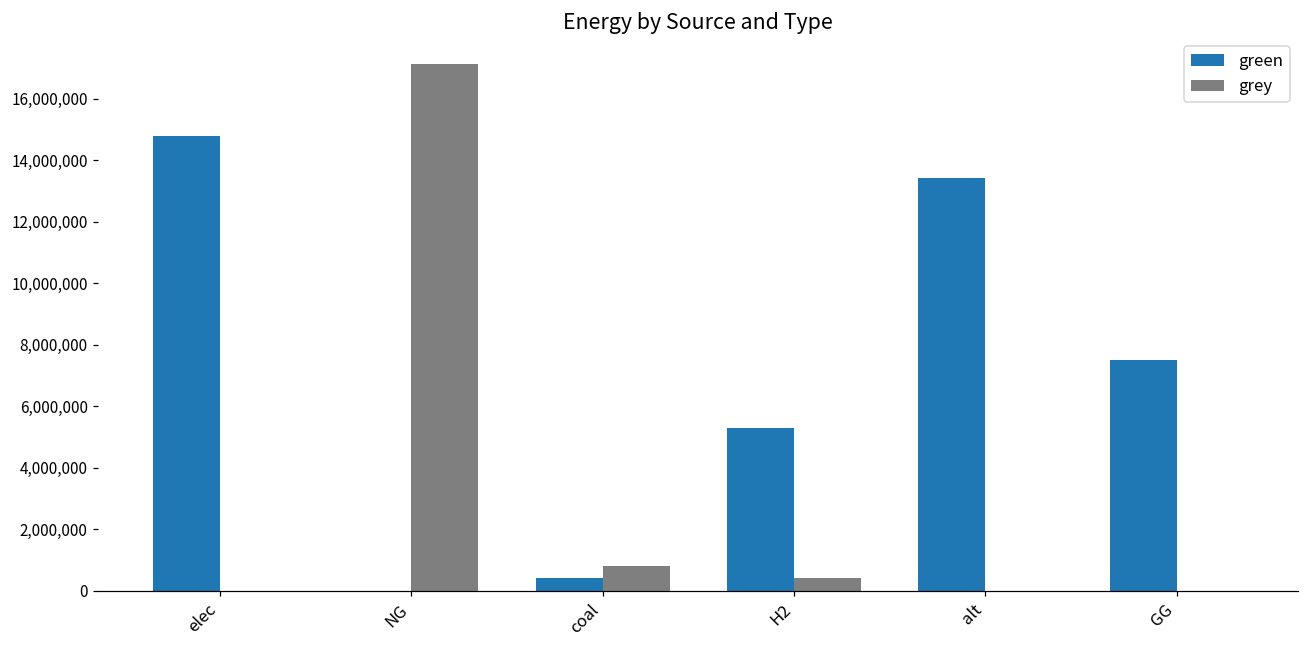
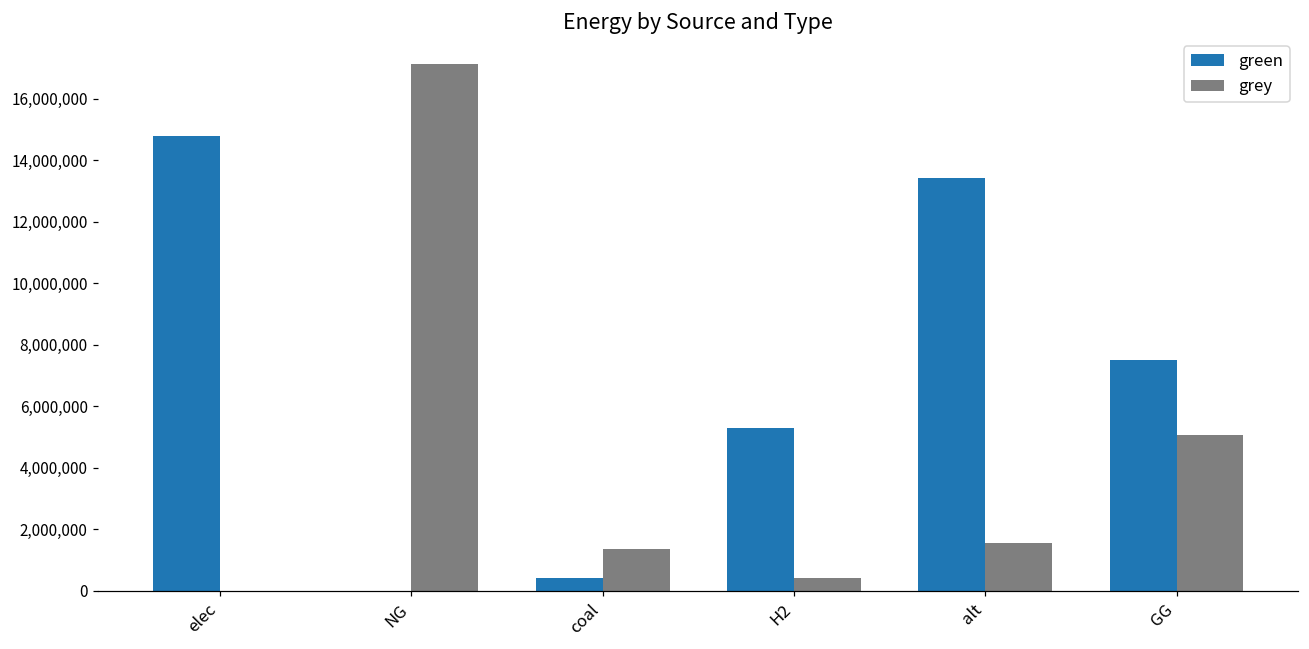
grey, coal: 800,000 -> 1,400,000
grey, alt: 0 -> 1,600,000
grey, GG: 0 -> 5,100,000
